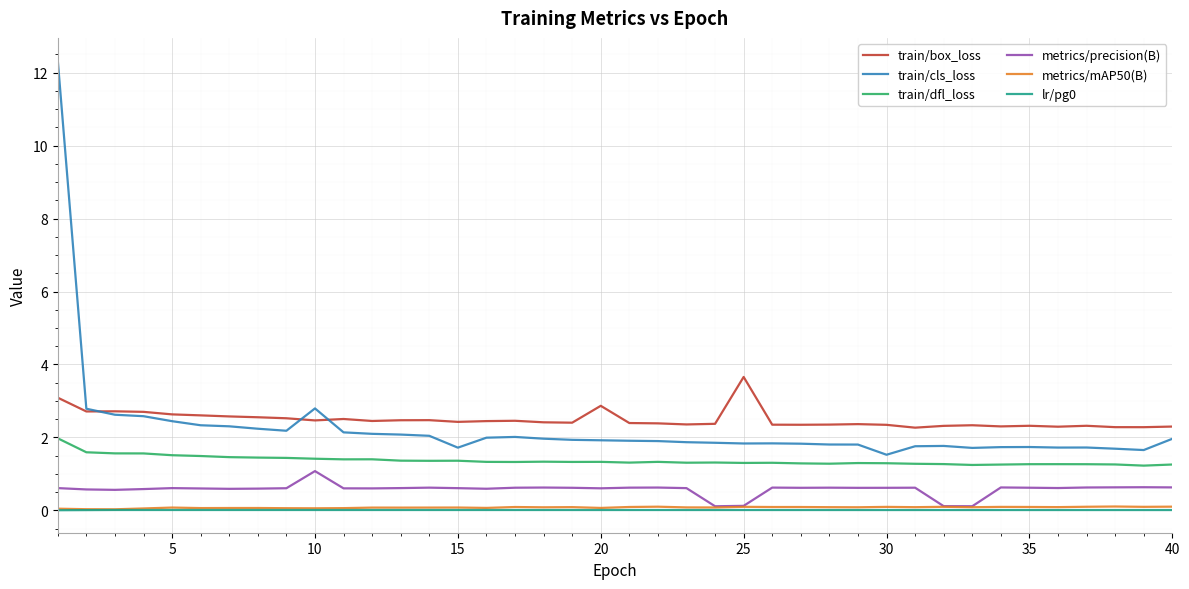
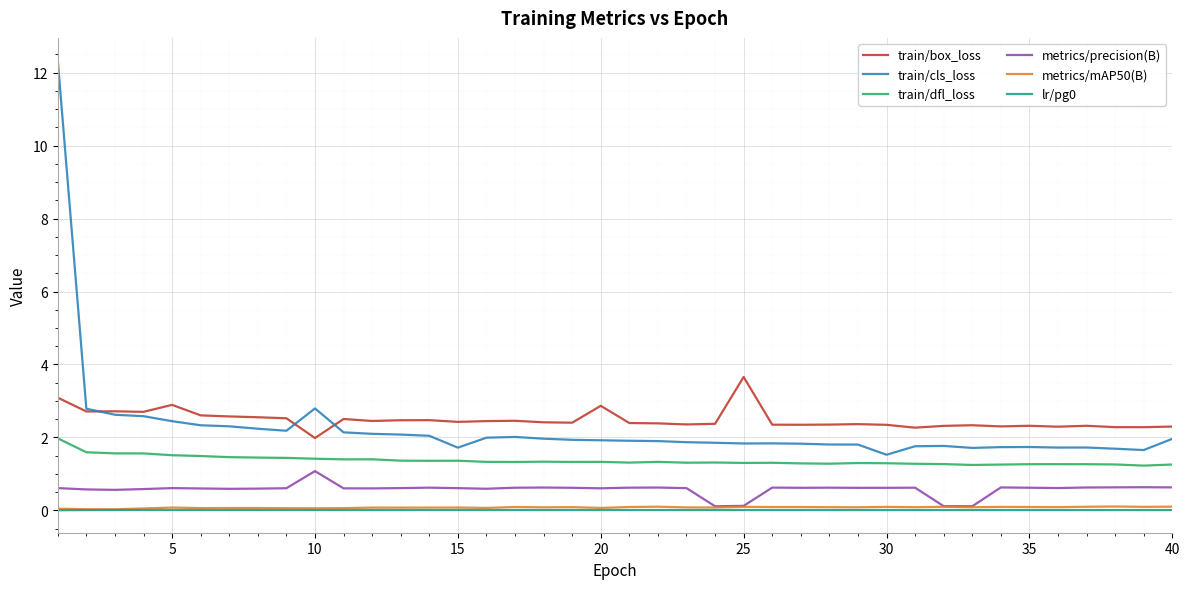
train/box_loss, 5: 2.6 -> 2.9
train/box_loss, 10: 2.5 -> 2.0
